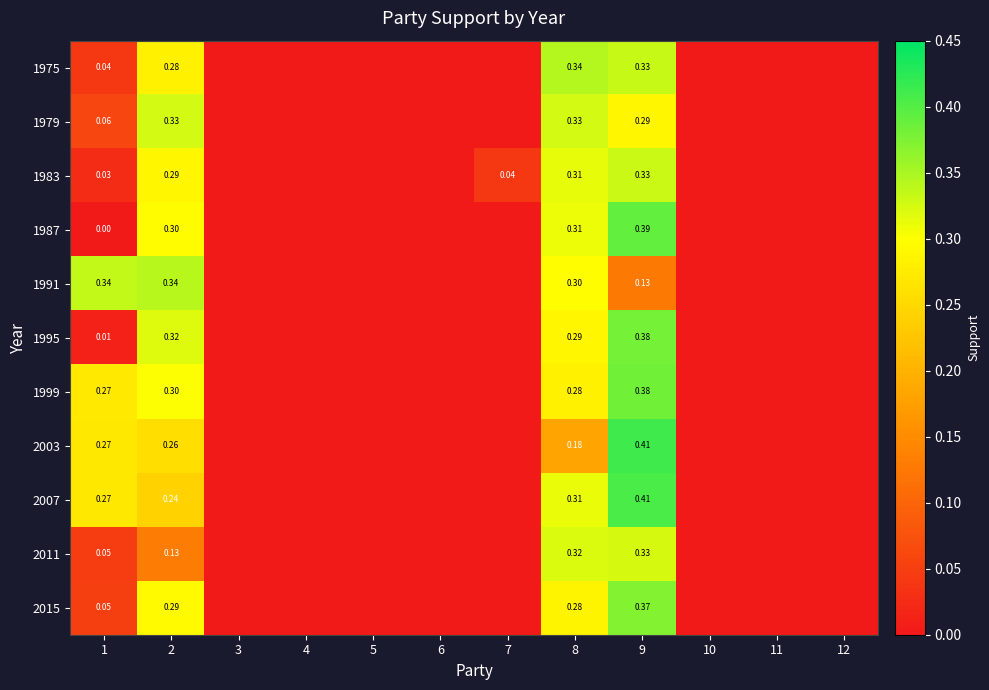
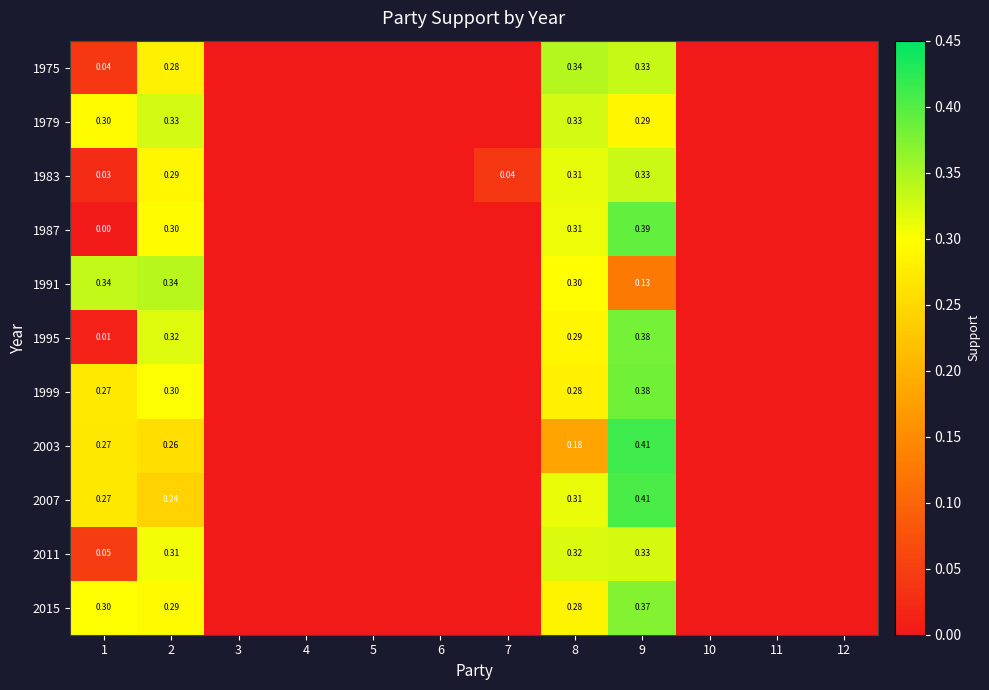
1979, 1: 0.06 -> 0.30
2011, 2: 0.13 -> 0.31
2015, 1: 0.05 -> 0.30
